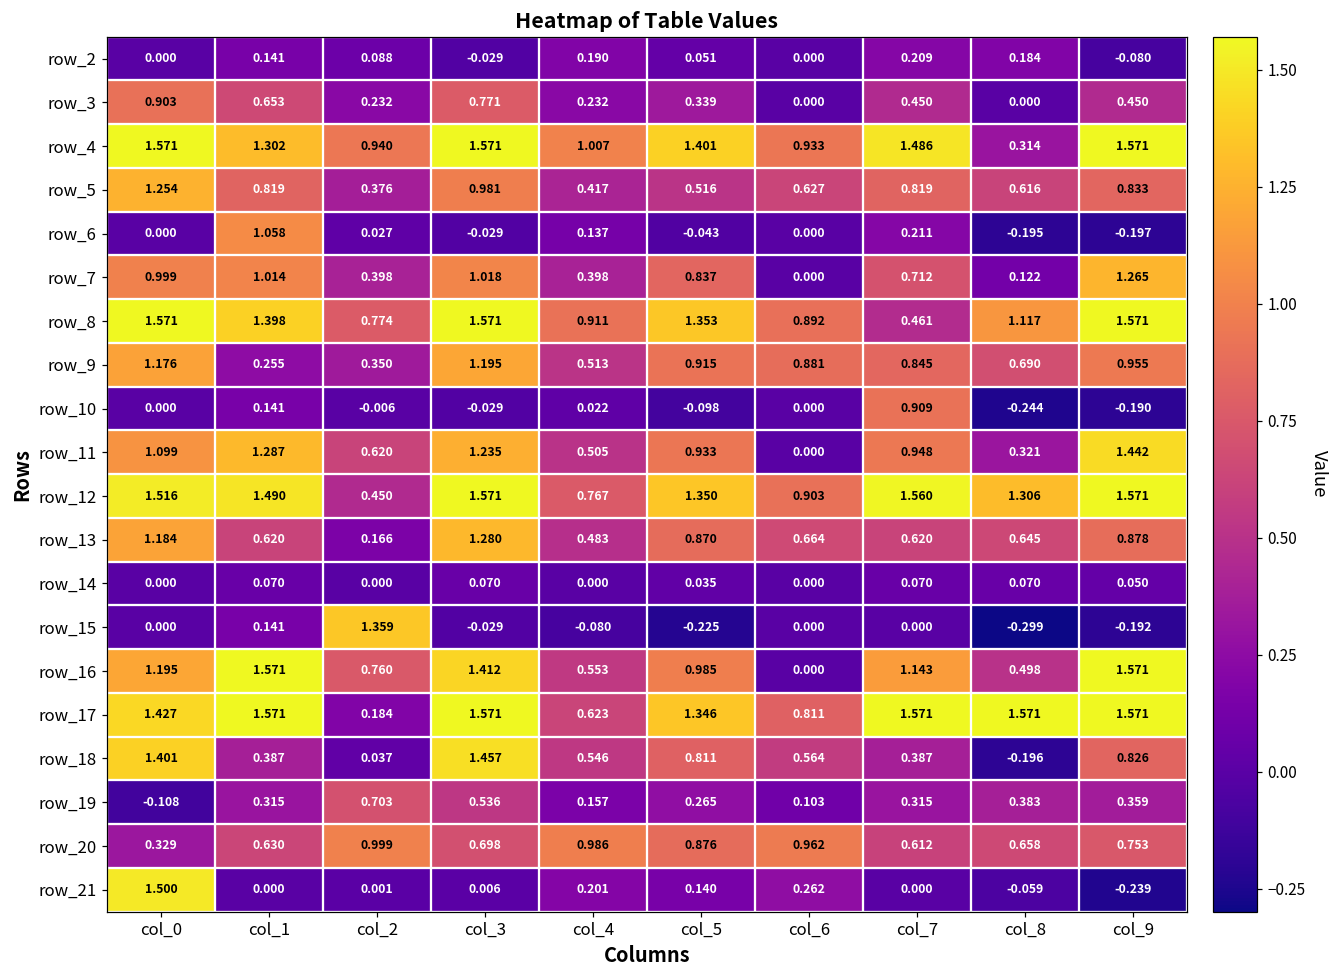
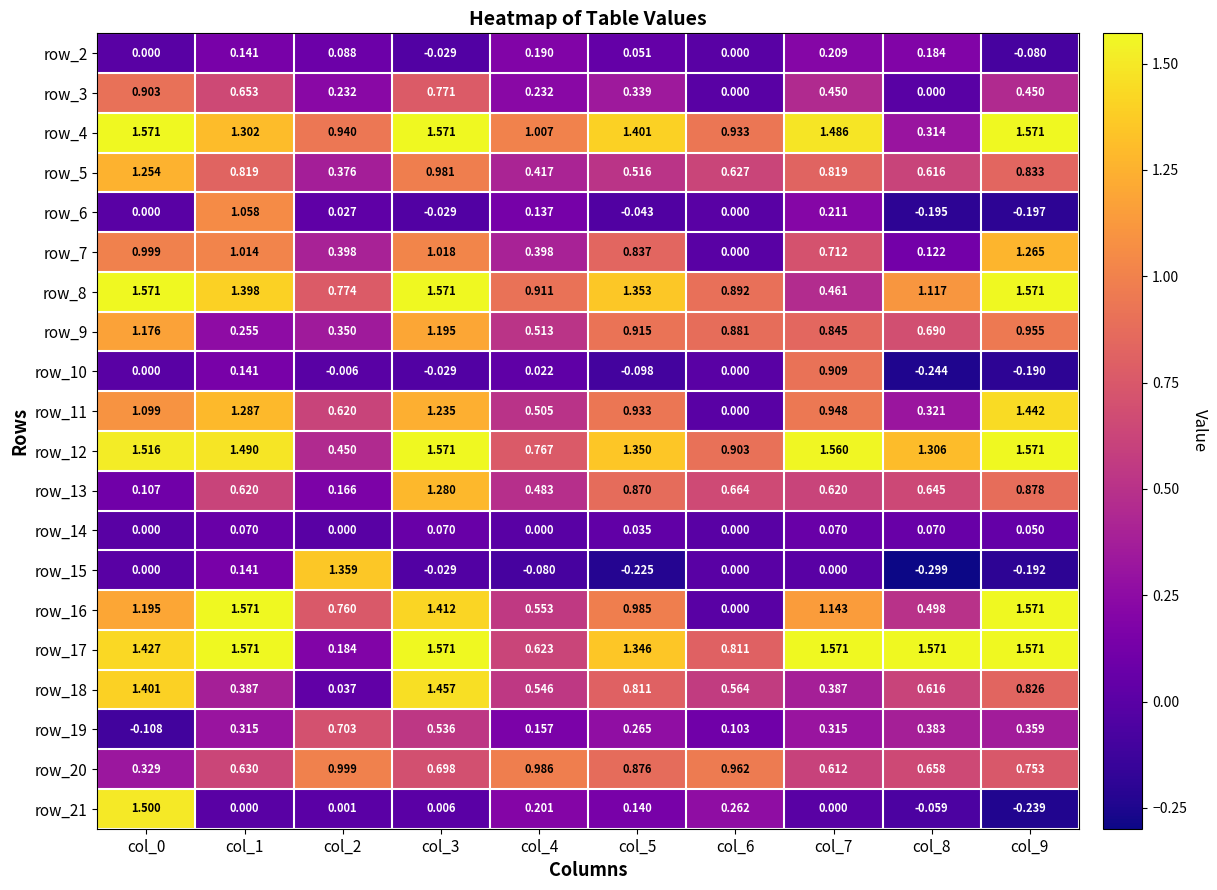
row_13, col_0: 1.184 -> 0.107
row_18, col_8: -0.196 -> 0.616
